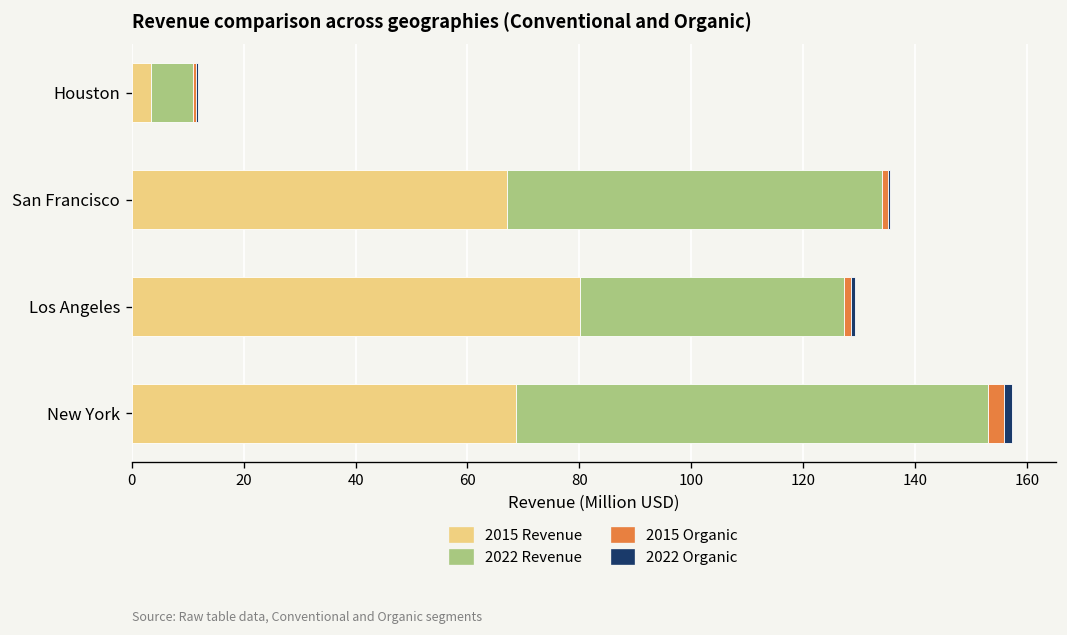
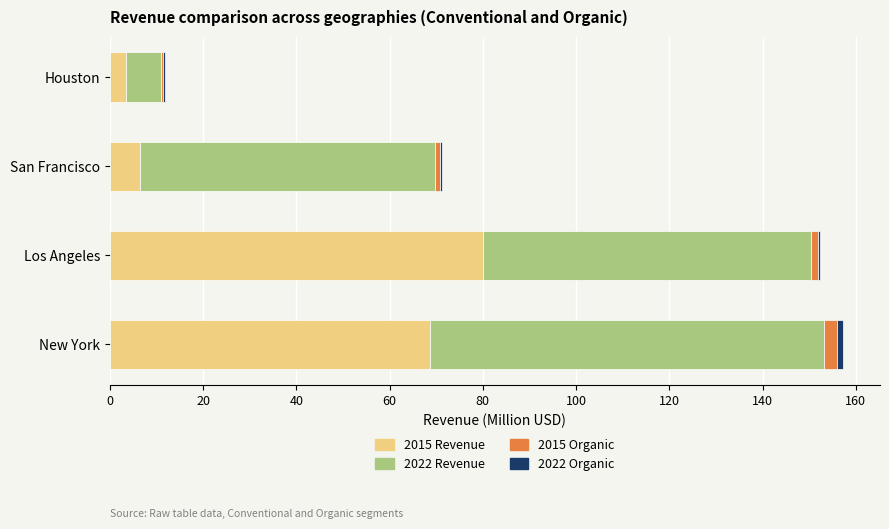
2015 Revenue, San Francisco: 67 -> 6
2022 Revenue, San Francisco: 67 -> 63
2022 Revenue, Los Angeles: 47 -> 70
